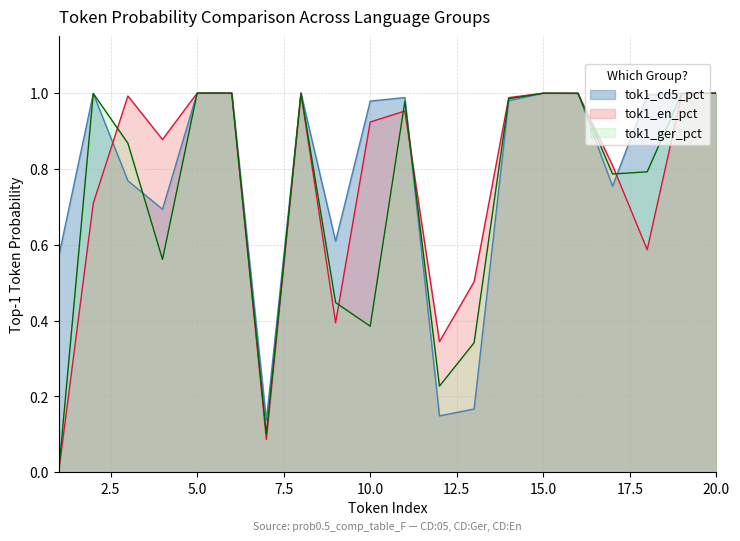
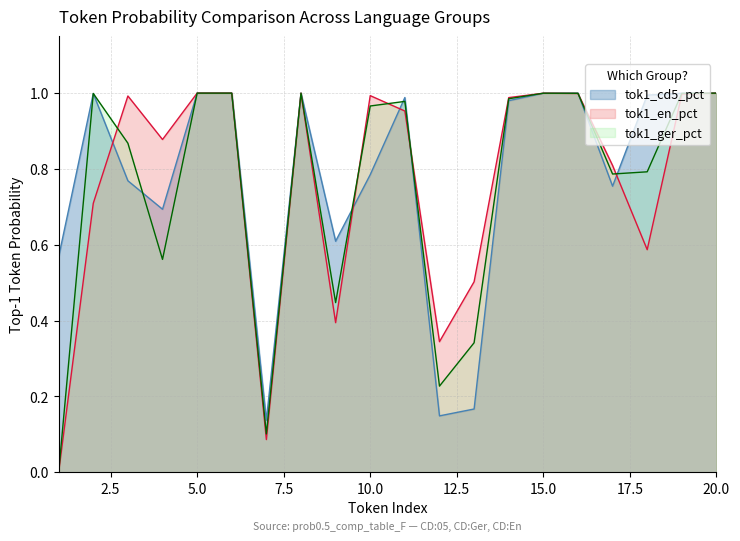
tok1_cd5_pct, 10.0: 0.98 -> 0.79
tok1_en_pct, 10.0: 0.92 -> 0.99
tok1_ger_pct, 10.0: 0.39 -> 0.97
